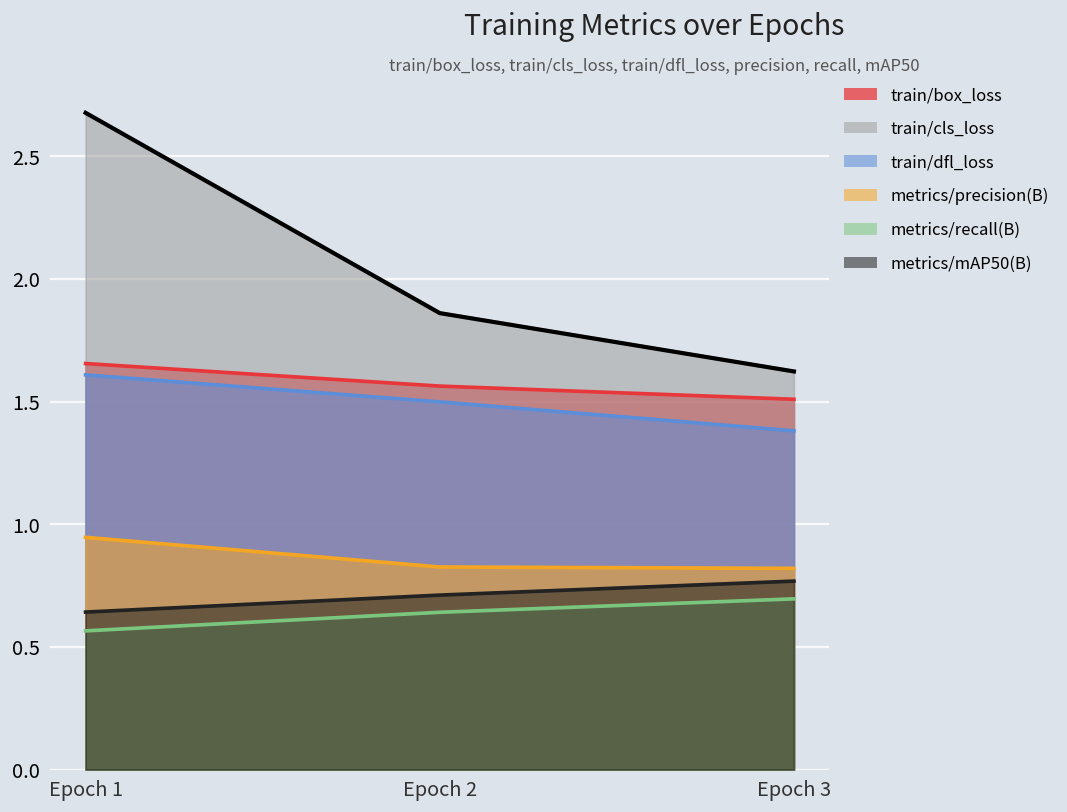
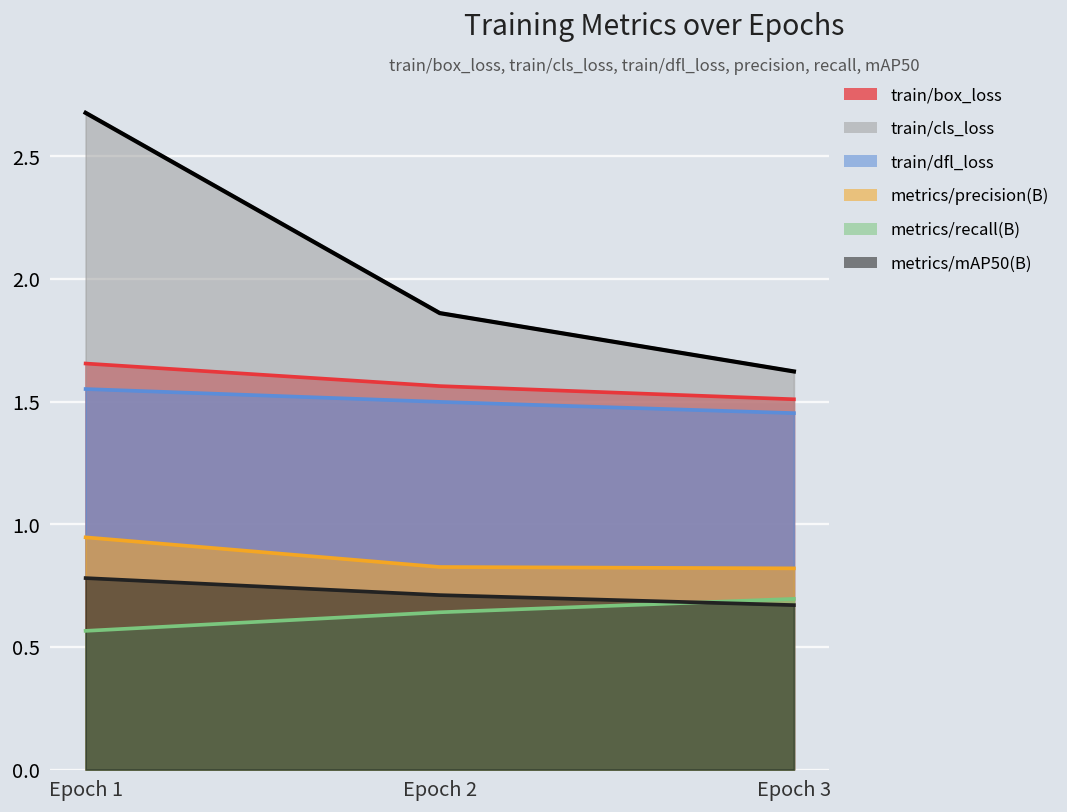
train/dfl_loss, Epoch 1: 1.61 -> 1.55
metrics/mAP50(B), Epoch 1: 0.64 -> 0.78
train/dfl_loss, Epoch 3: 1.38 -> 1.45
metrics/mAP50(B), Epoch 3: 0.77 -> 0.67
